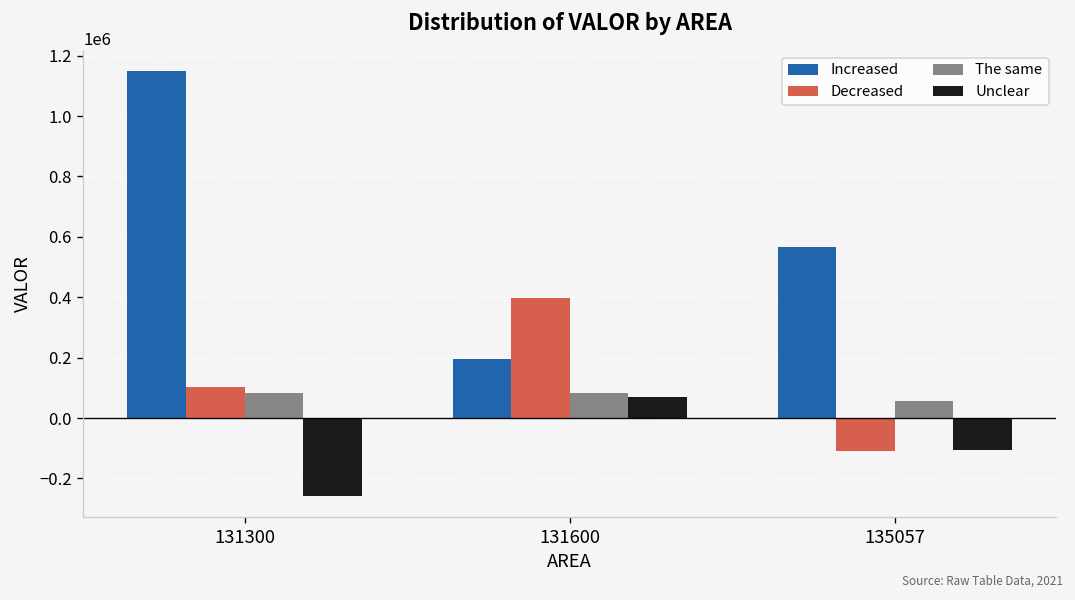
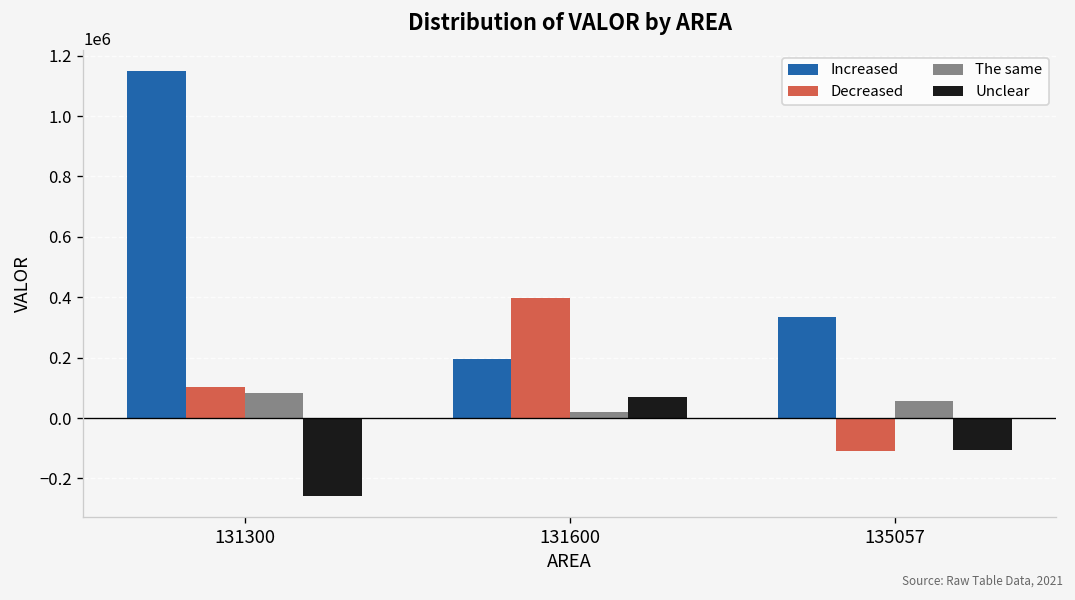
The same, 131600: 80000 -> 20000
Increased, 135057: 570000 -> 330000
